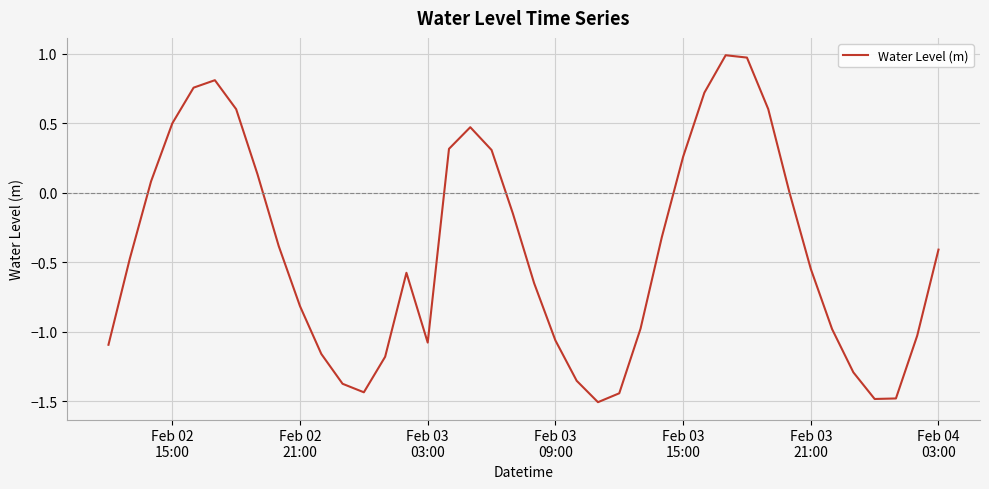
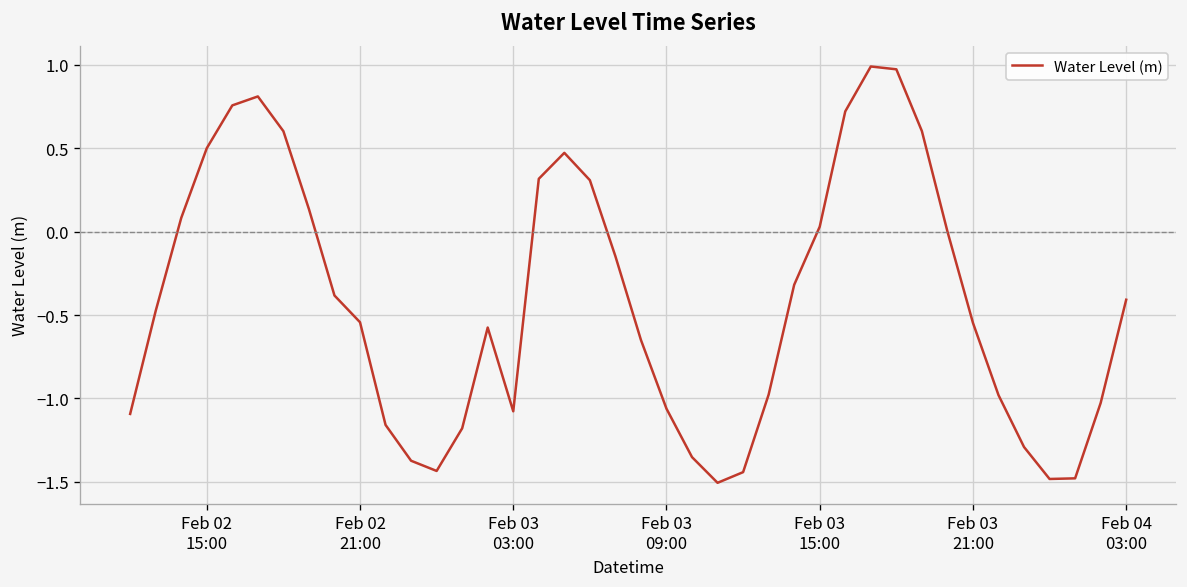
Feb 02 21:00: -0.81 -> -0.54
Feb 03 15:00: 0.26 -> 0.03
